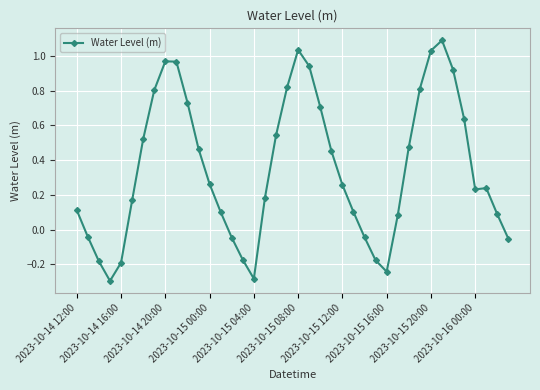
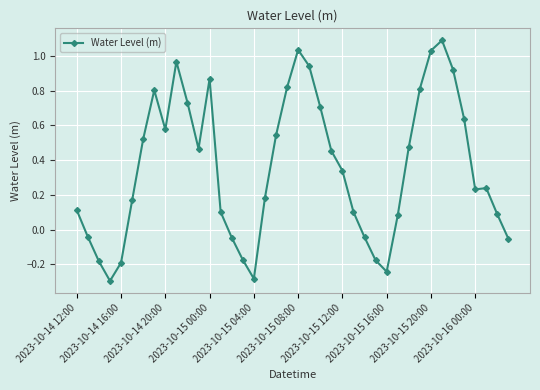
2023-10-14 20:00: 0.97 -> 0.58
2023-10-15 00:00: 0.26 -> 0.87
2023-10-15 12:00: 0.26 -> 0.34
